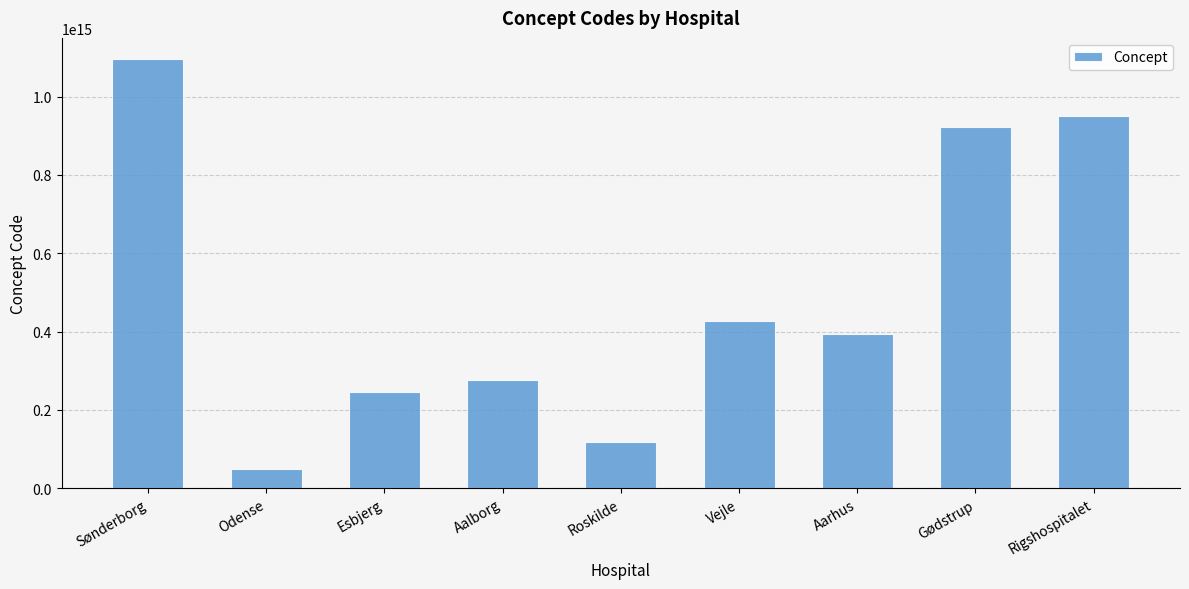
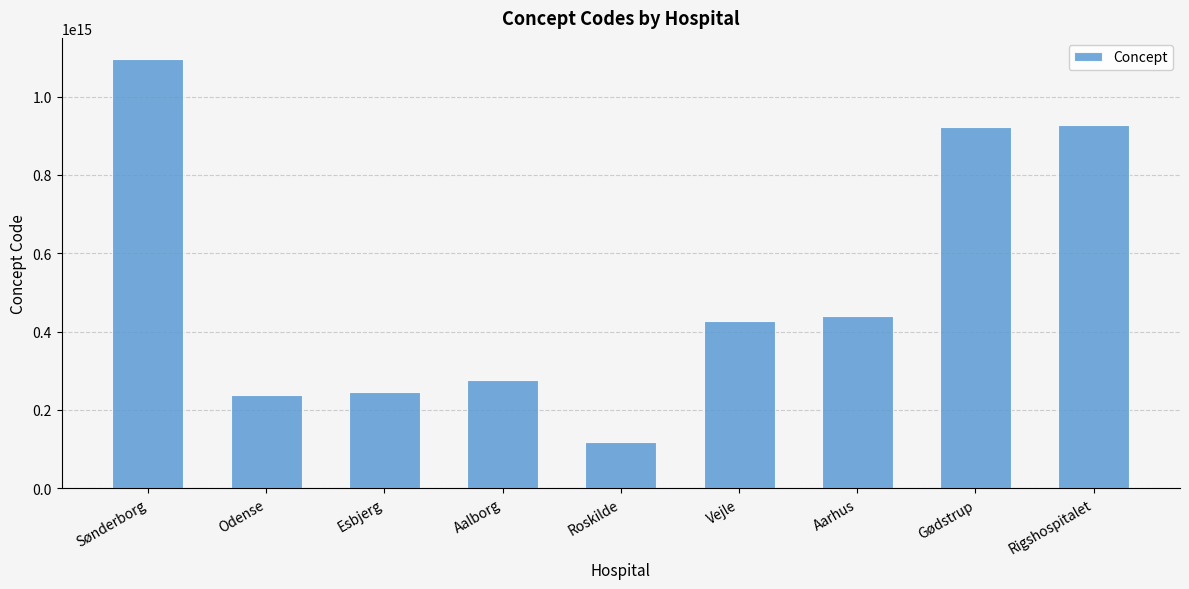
Odense: 50000000000000 -> 240000000000000
Aarhus: 390000000000000 -> 440000000000000
Rigshospitalet: 950000000000000 -> 930000000000000
